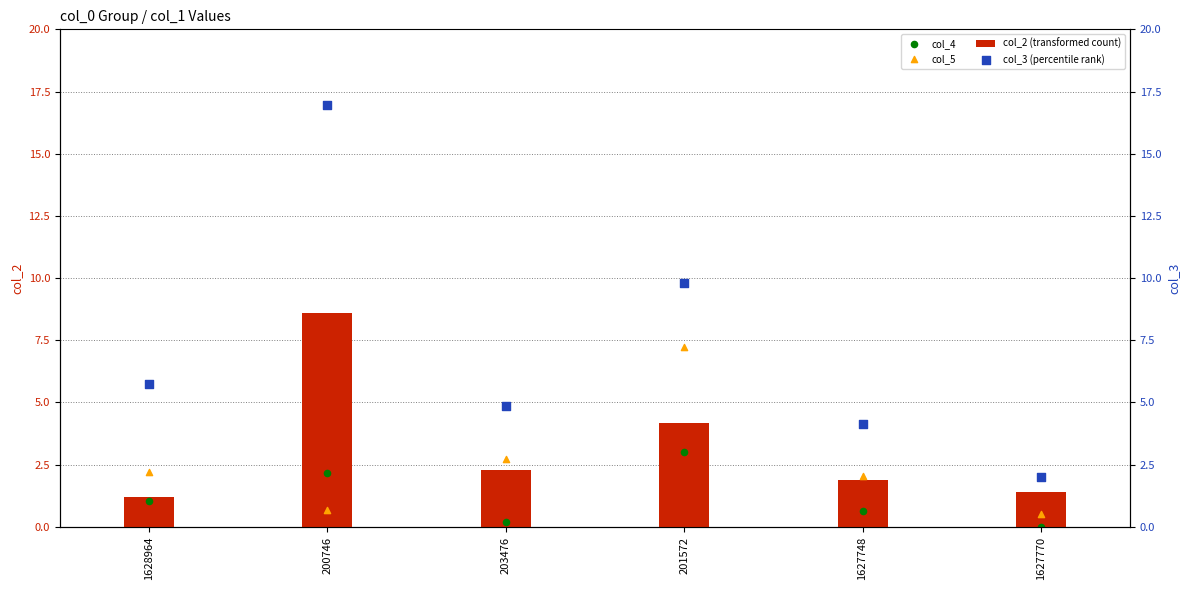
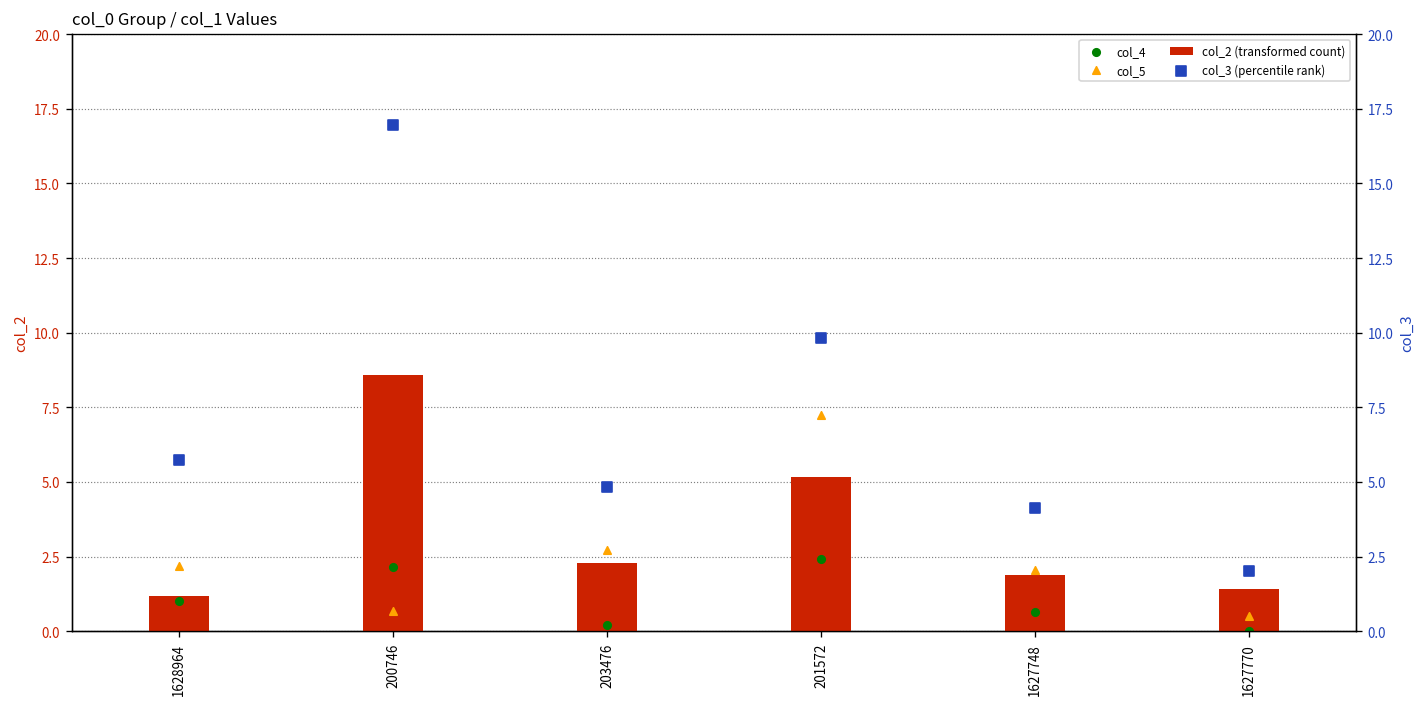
col_2 (transformed count), 201572: 4.2 -> 5.2
col_4, 201572: 3.0 -> 2.4
